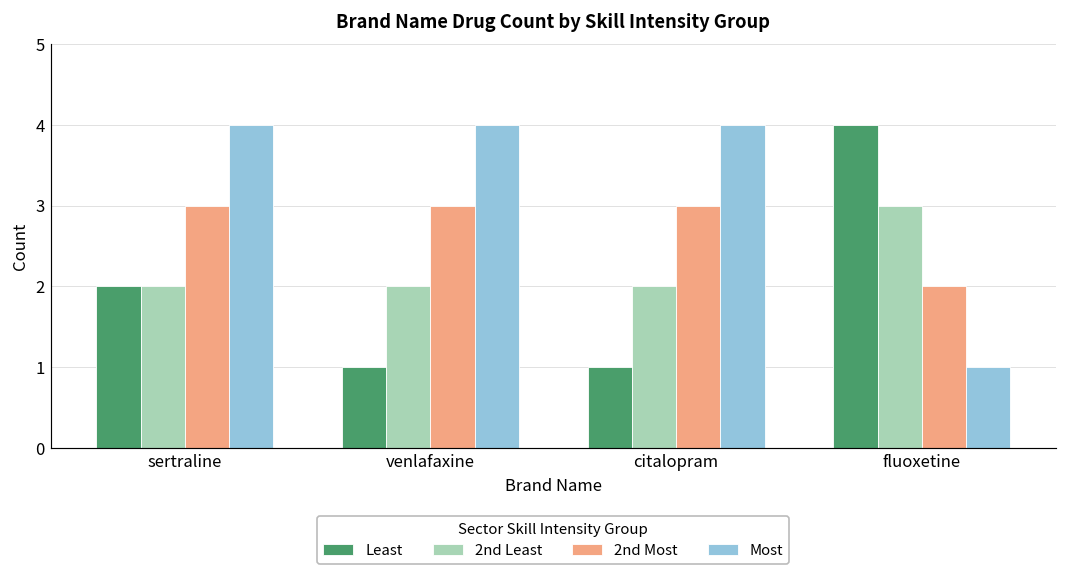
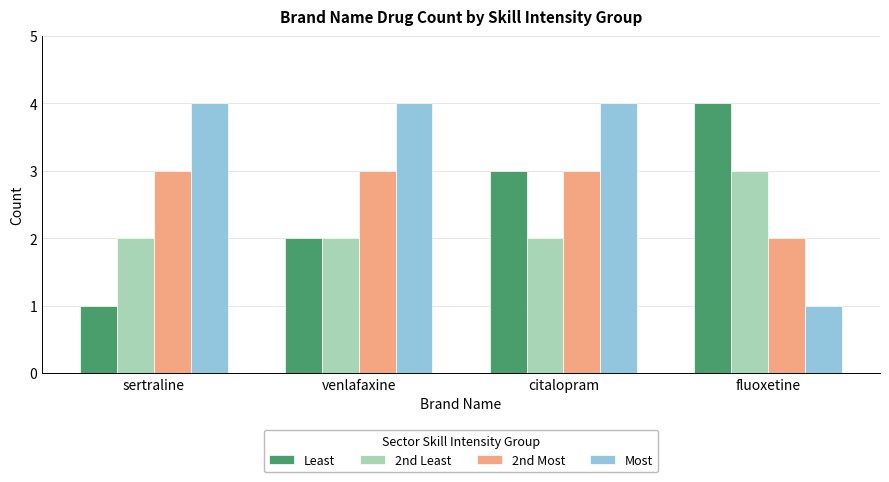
Least, sertraline: 2 -> 1
Least, venlafaxine: 1 -> 2
Least, citalopram: 1 -> 3
